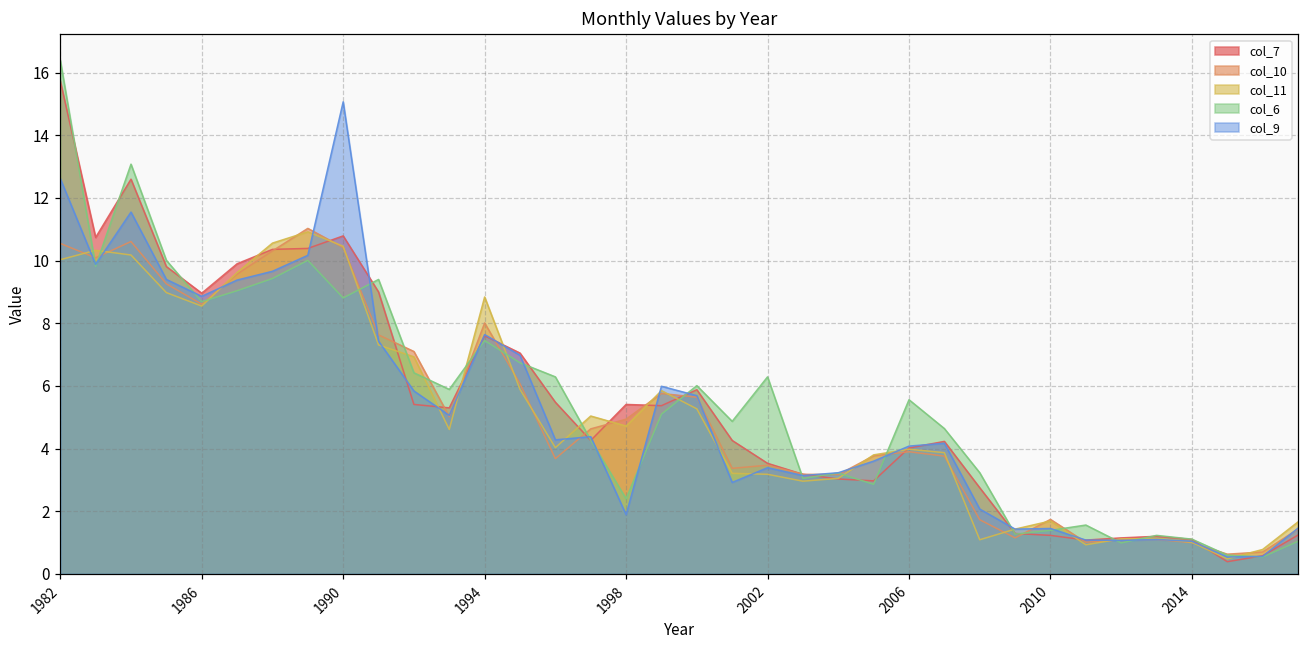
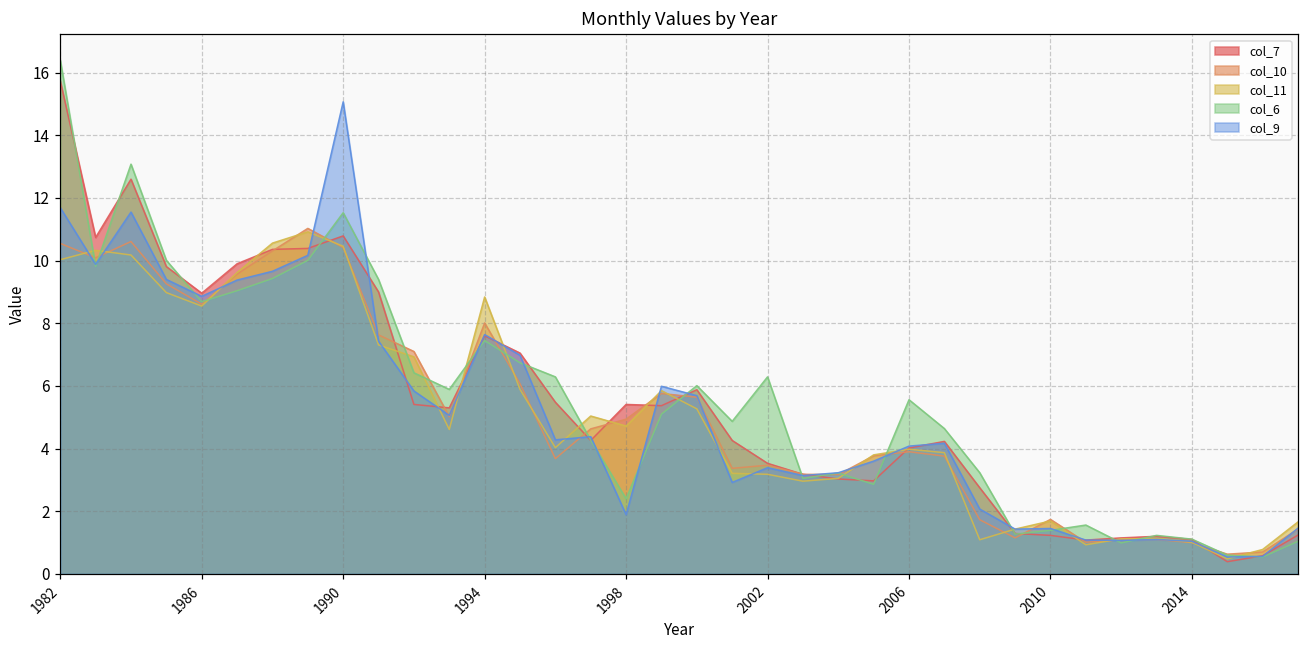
col_9, 1982: 12.6 -> 11.7
col_6, 1990: 8.8 -> 11.5
